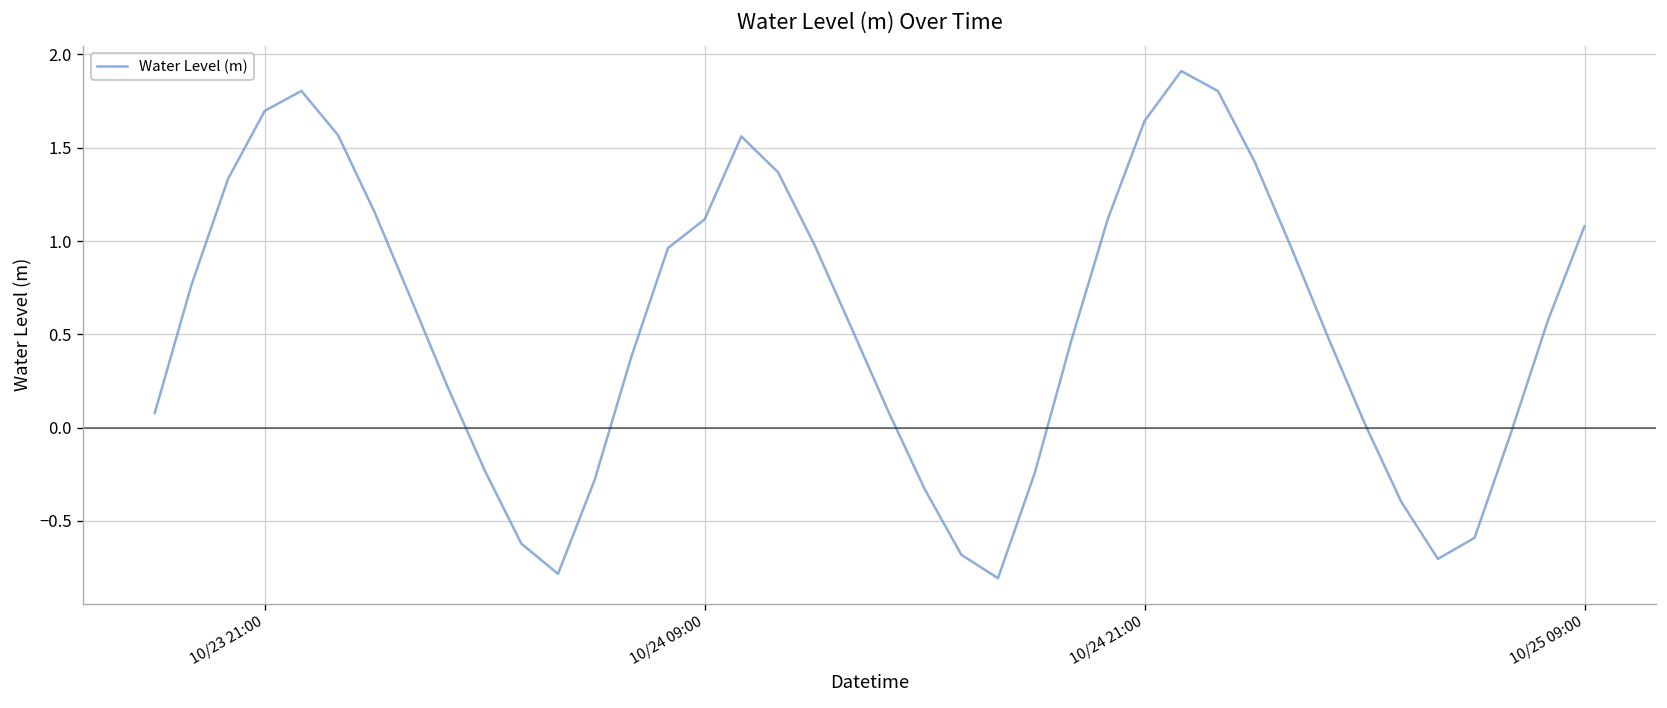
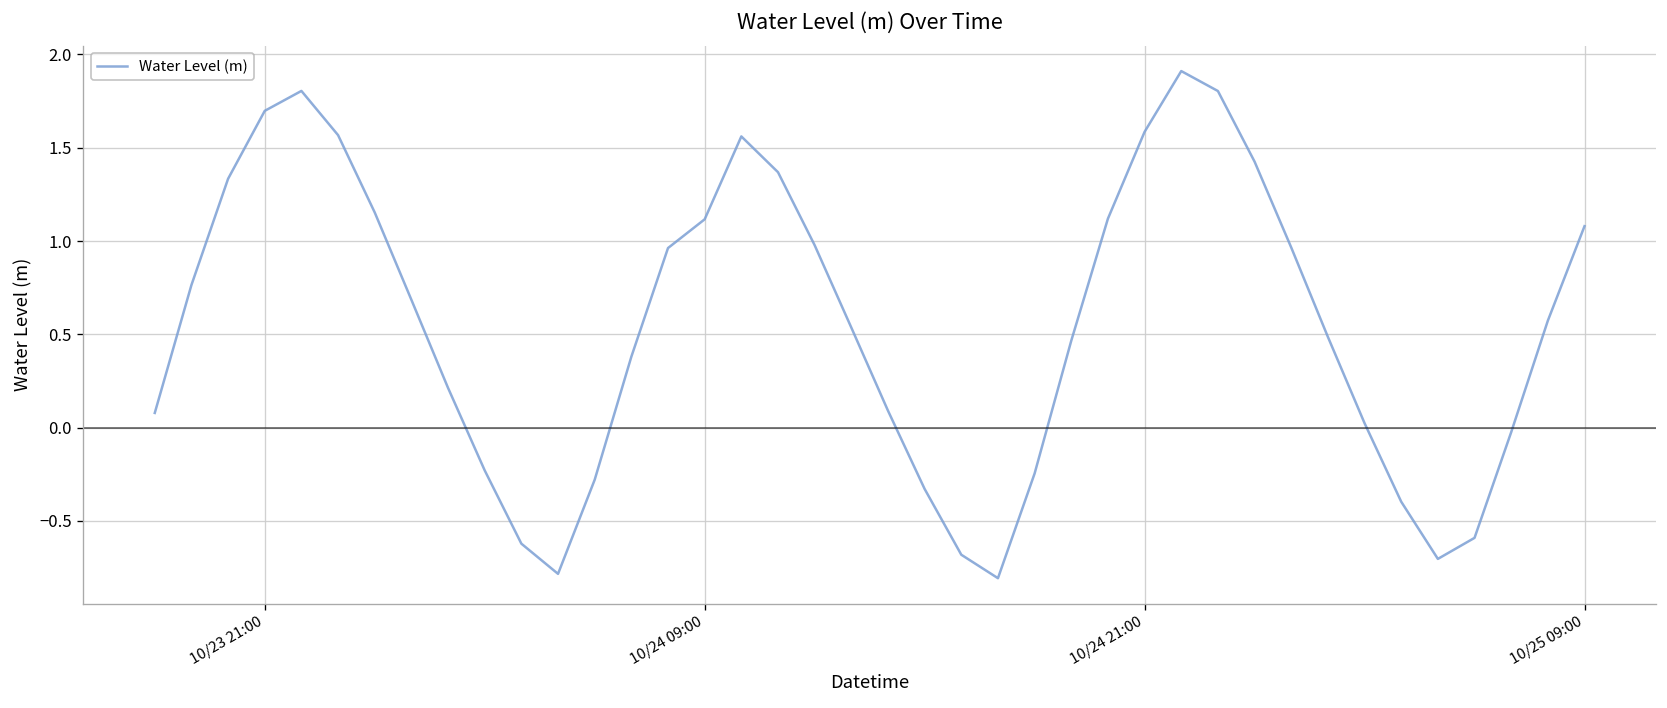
10/24 21:00: 1.64 -> 1.59
